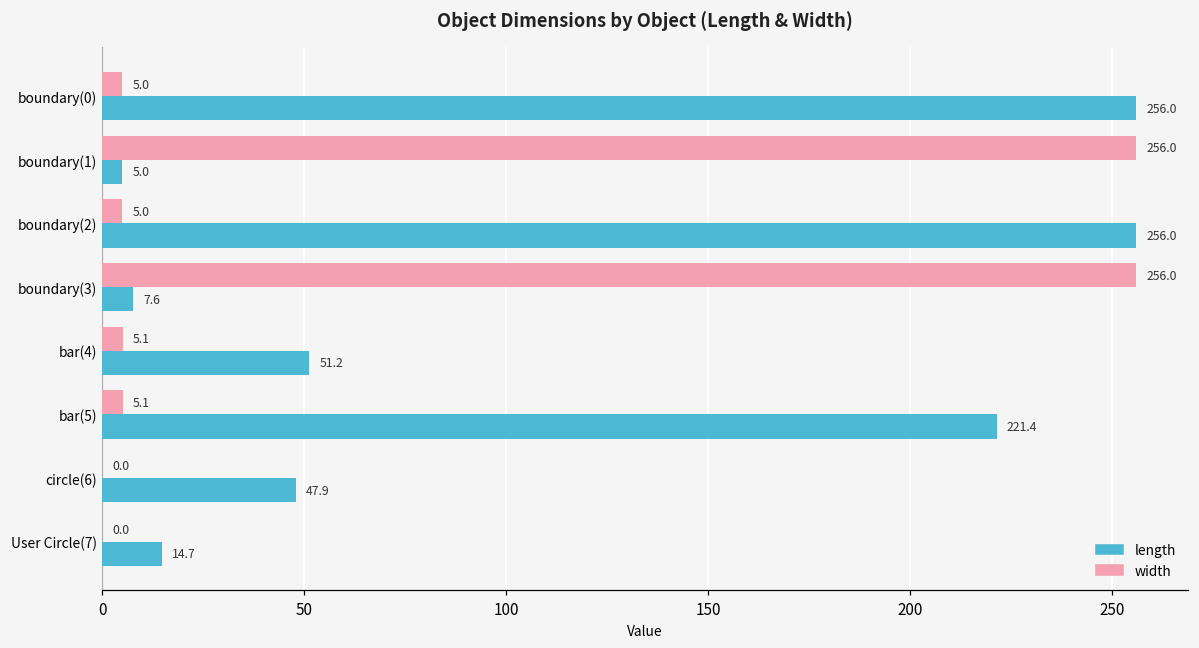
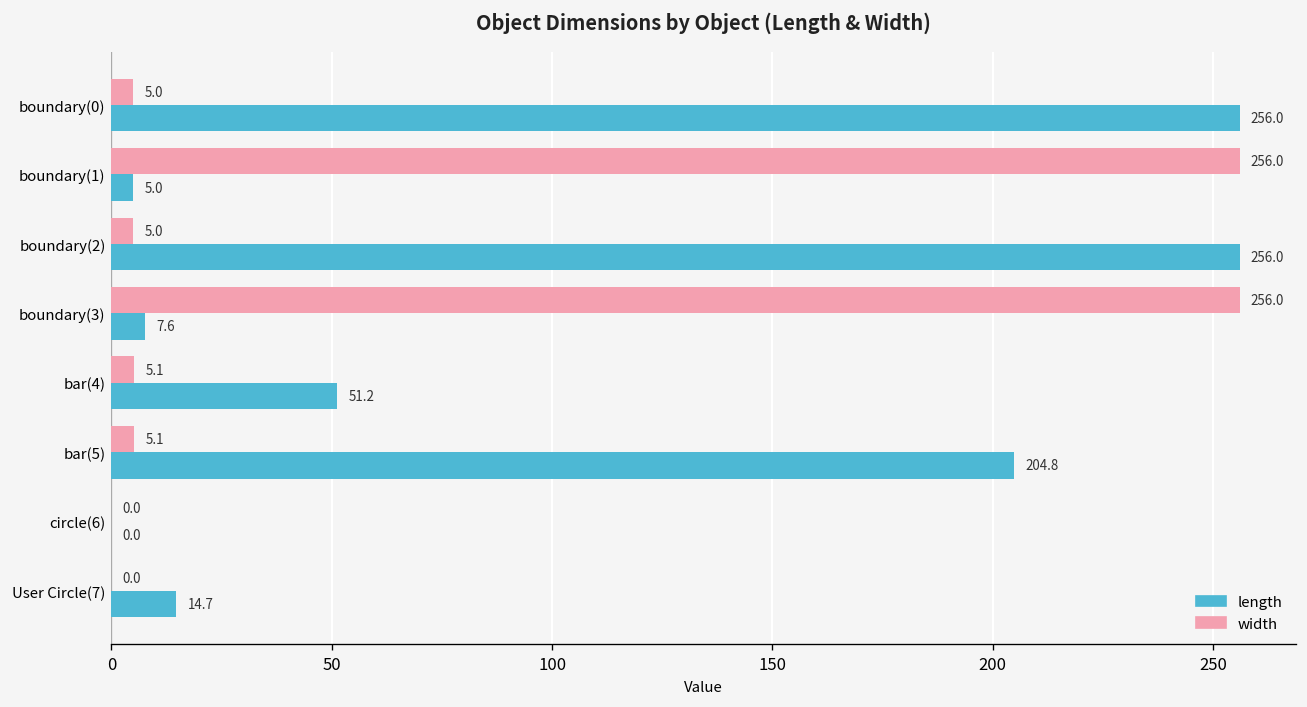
length, bar(5): 221.4 -> 204.8
length, circle(6): 47.9 -> 0.0
